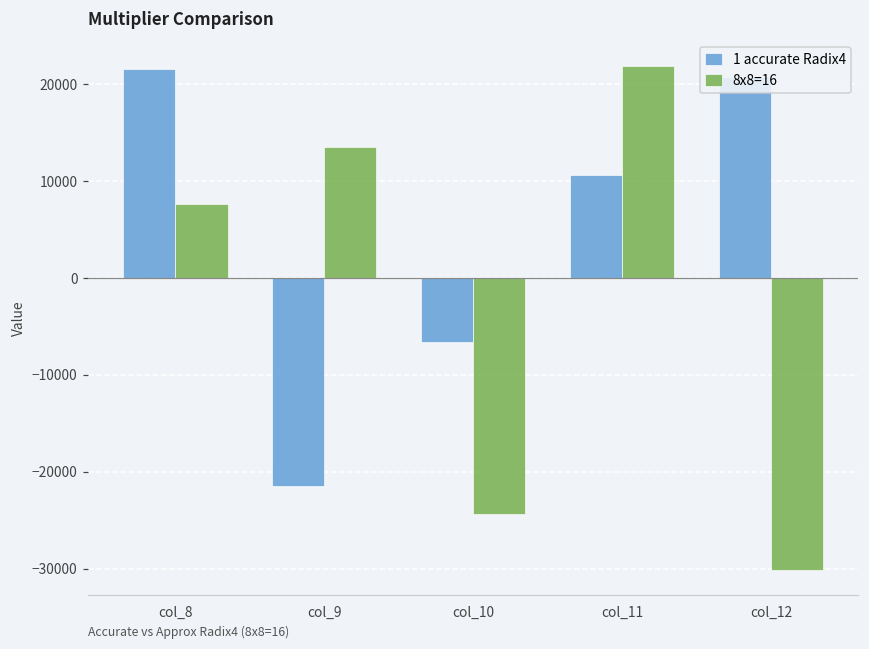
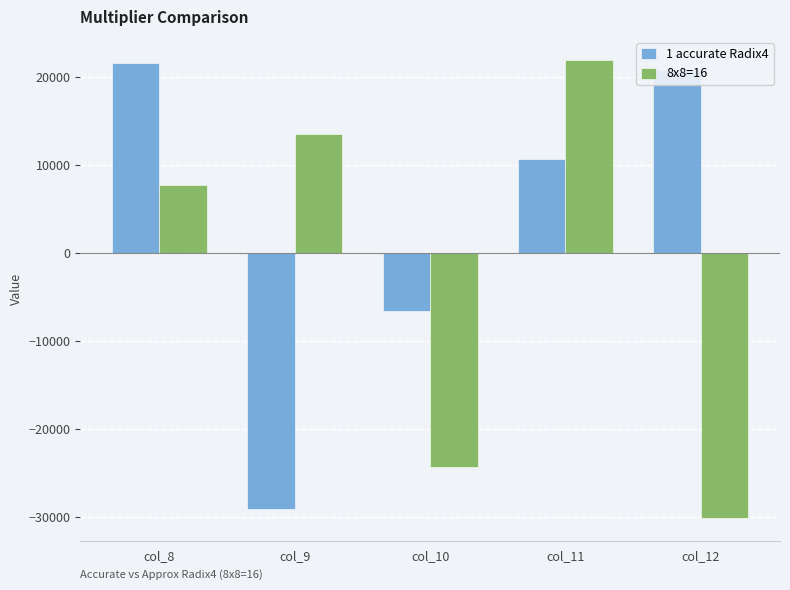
1 accurate Radix4, col_9: -21000 -> -29000
